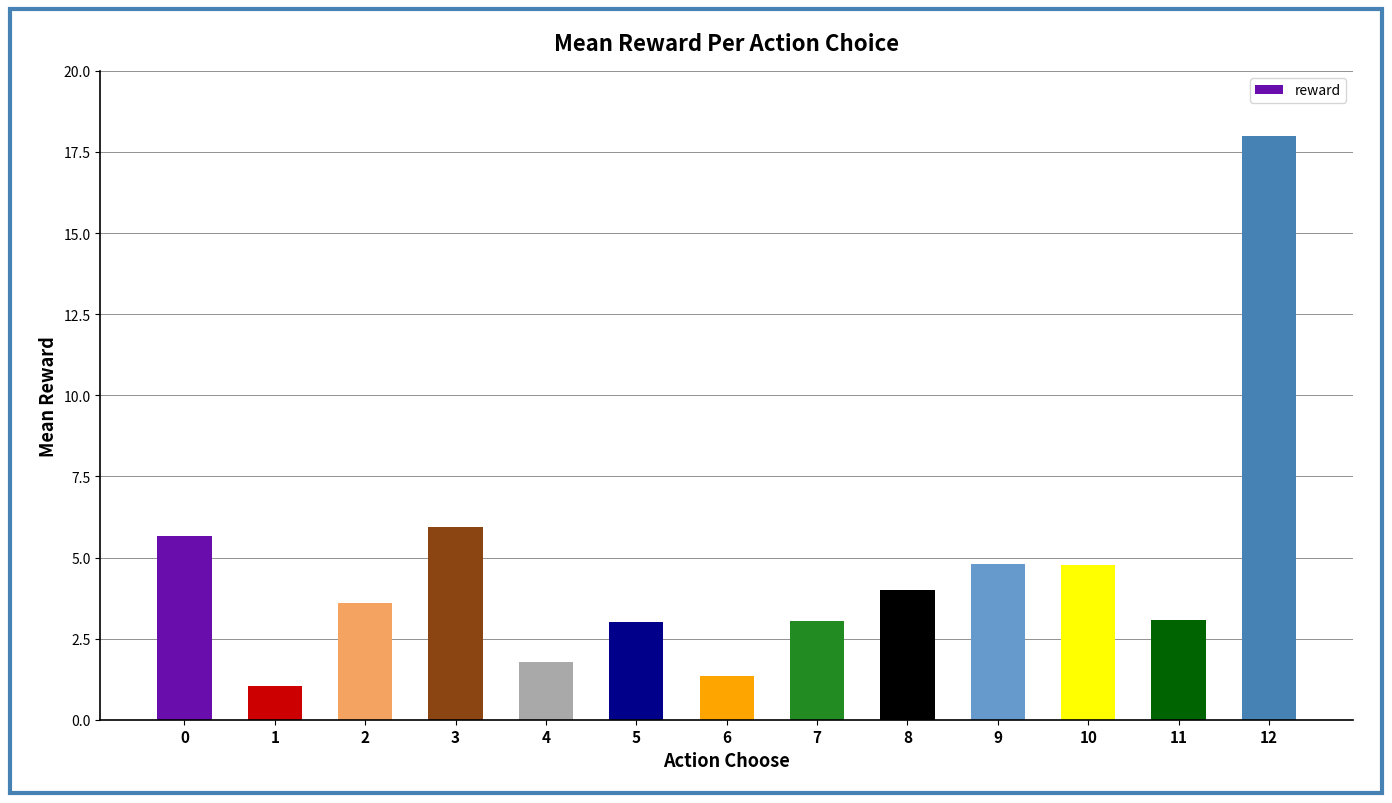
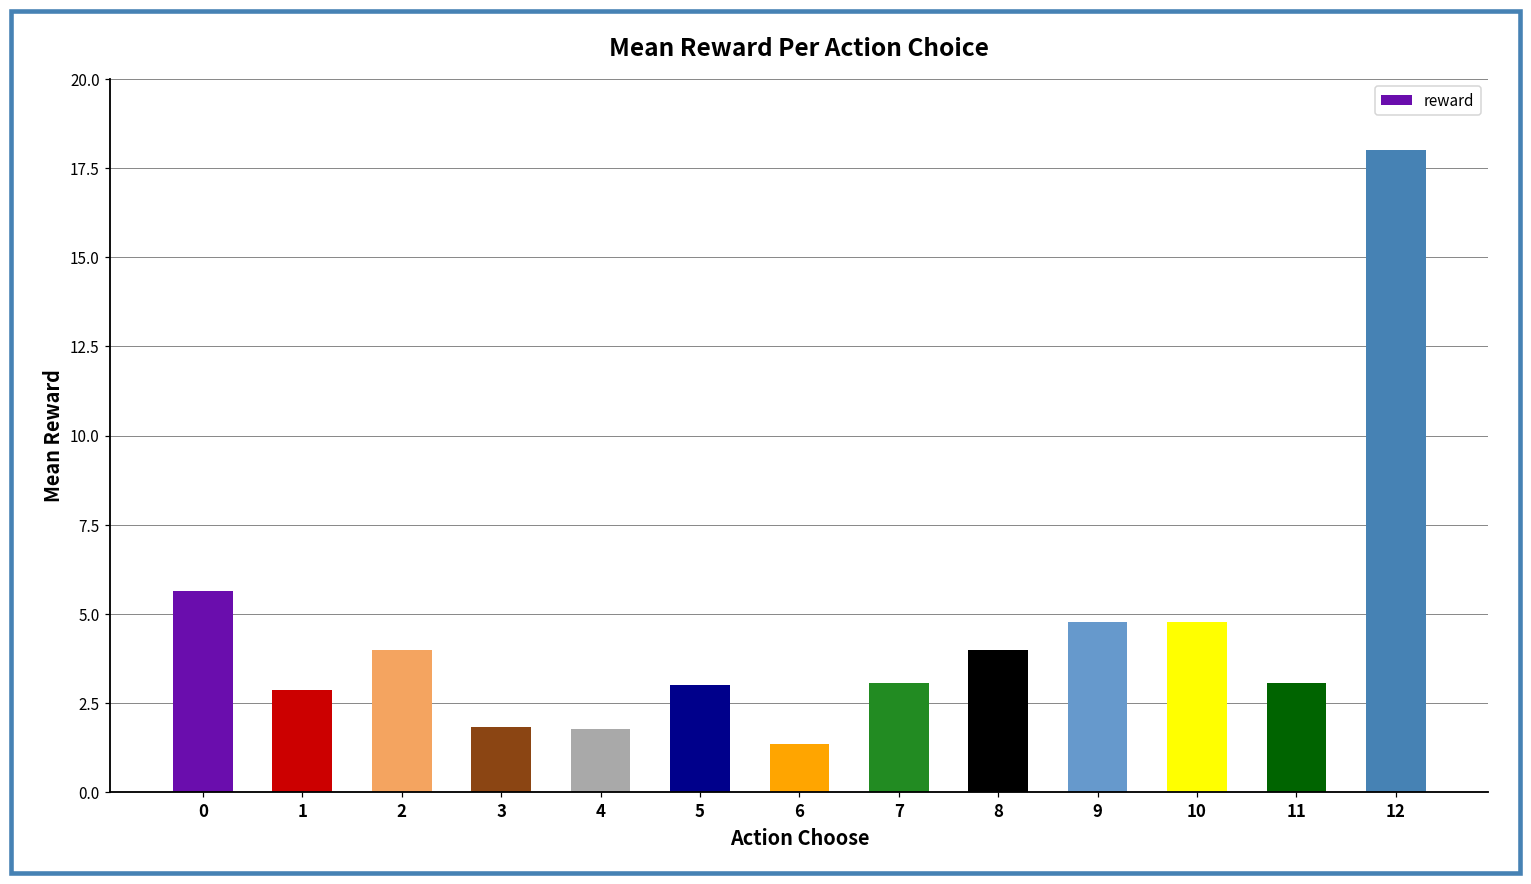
1: 1.1 -> 2.9
2: 3.6 -> 4.0
3: 5.9 -> 1.8
